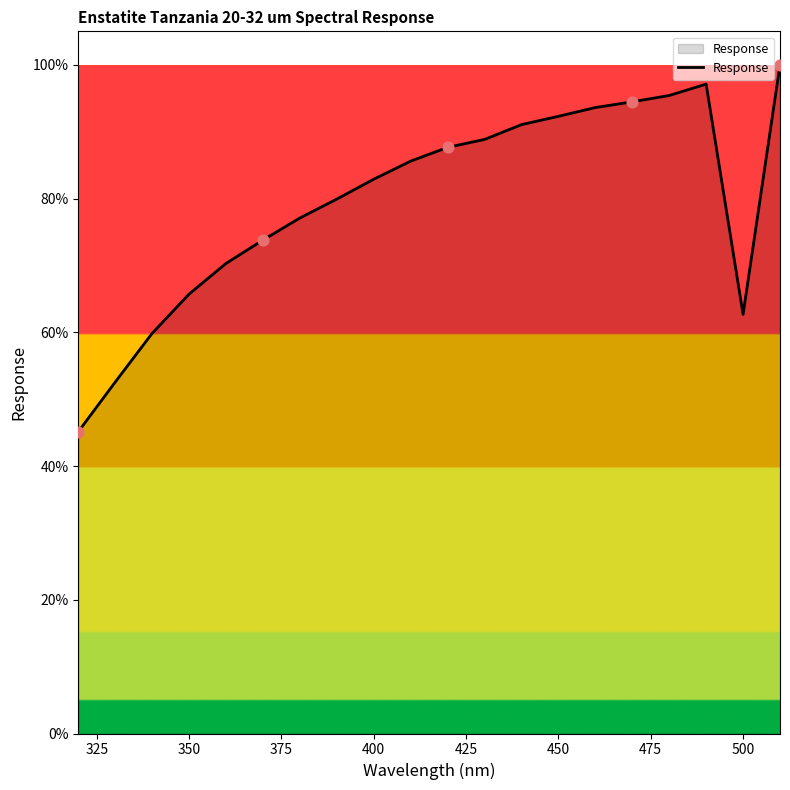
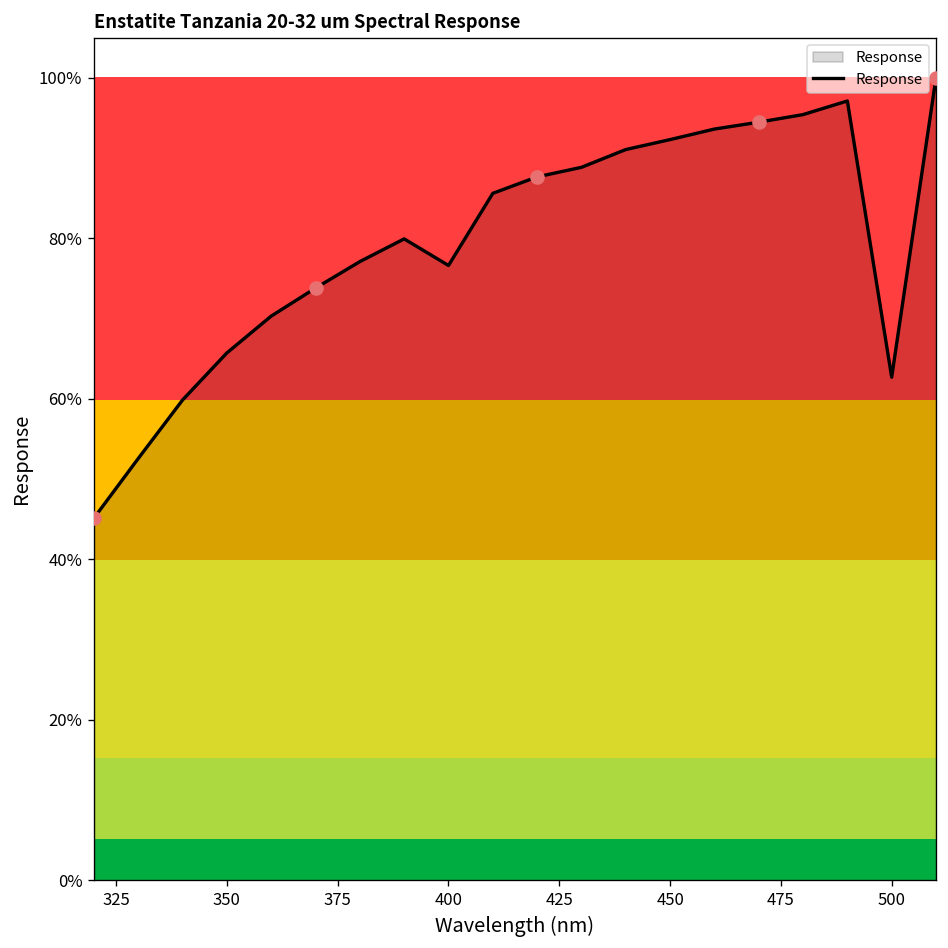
Response, 400: 83% -> 77%
